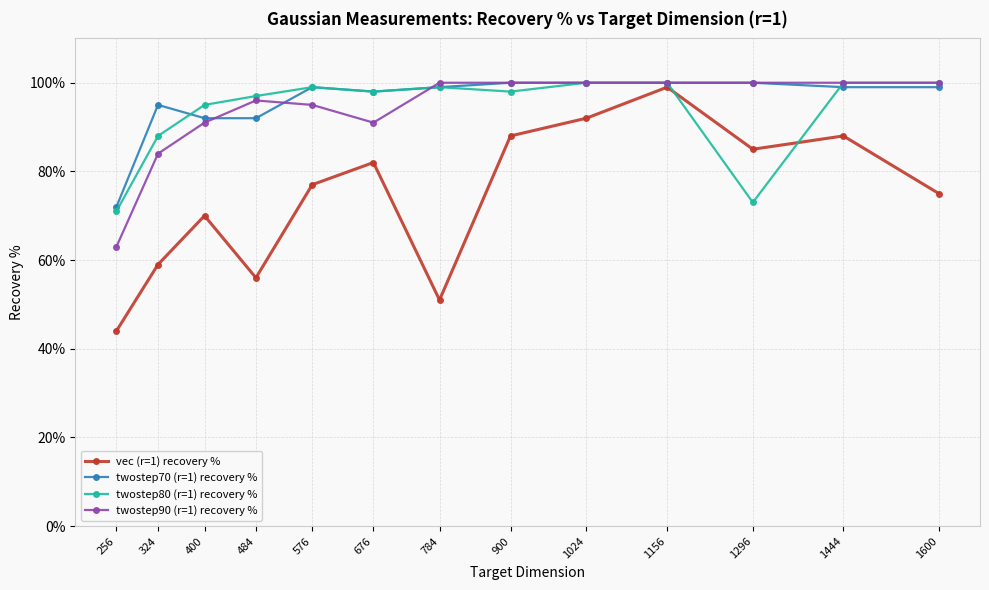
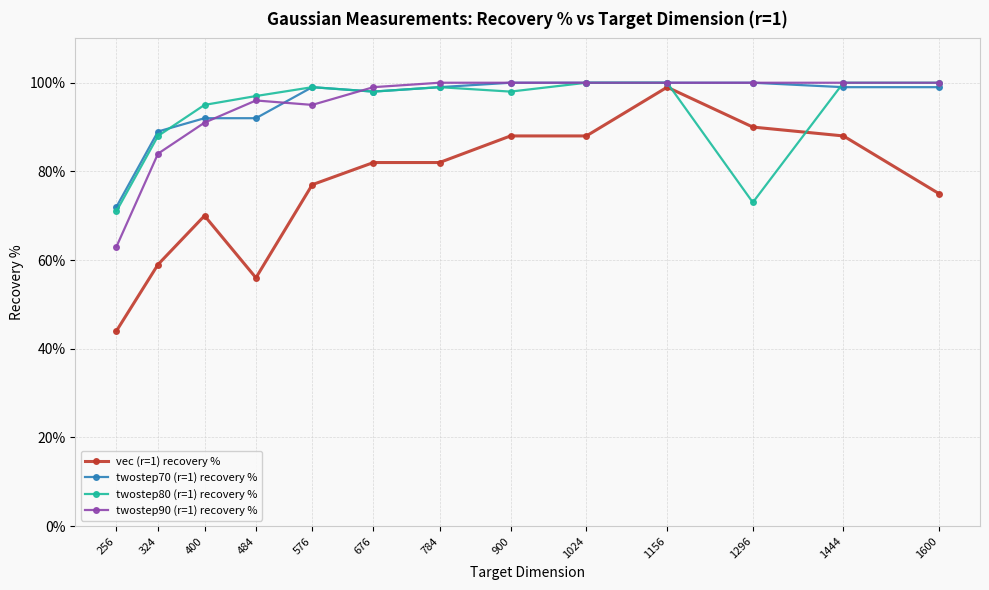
twostep70 (r=1) recovery %, 324: 95% -> 89%
twostep90 (r=1) recovery %, 676: 91% -> 99%
vec (r=1) recovery %, 784: 51% -> 82%
vec (r=1) recovery %, 1024: 92% -> 88%
vec (r=1) recovery %, 1296: 85% -> 90%
